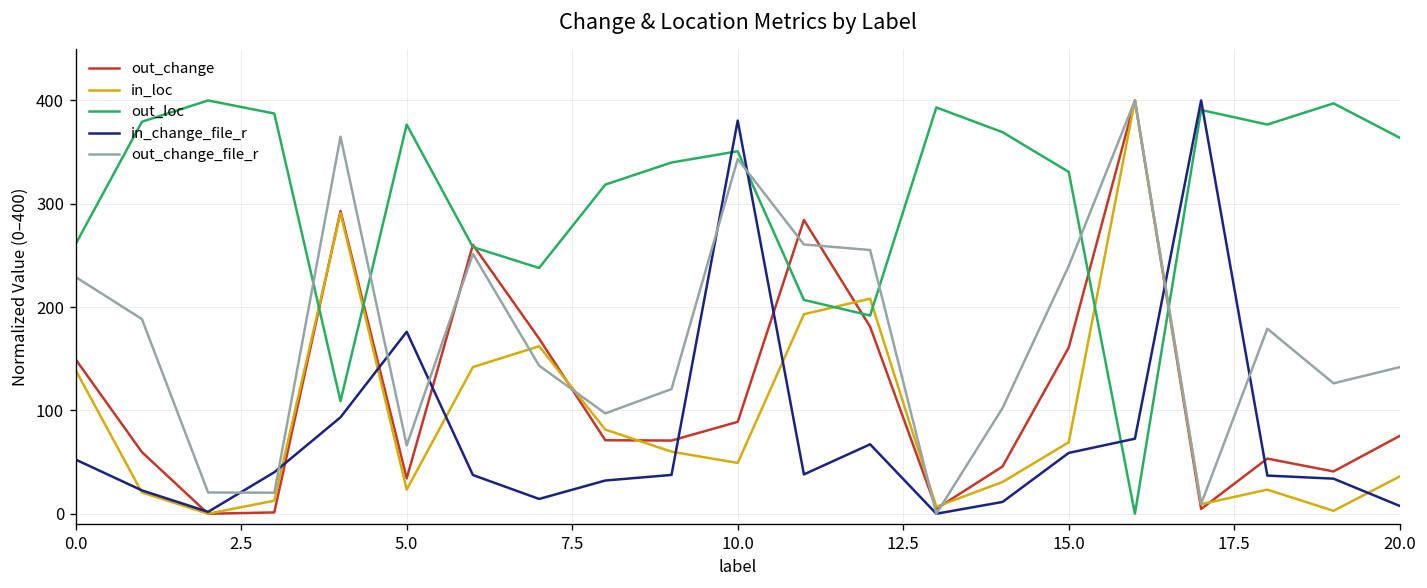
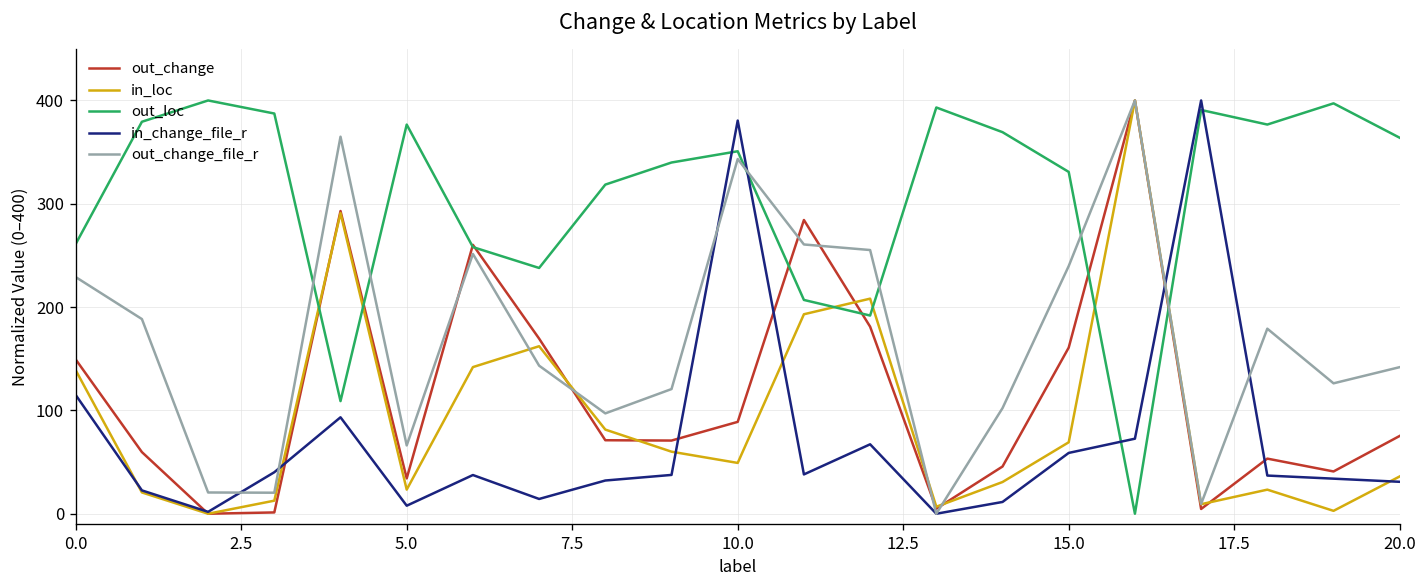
in_change_file_r, 0.0: 50 -> 110
in_change_file_r, 5.0: 180 -> 10
in_change_file_r, 20.0: 10 -> 30
